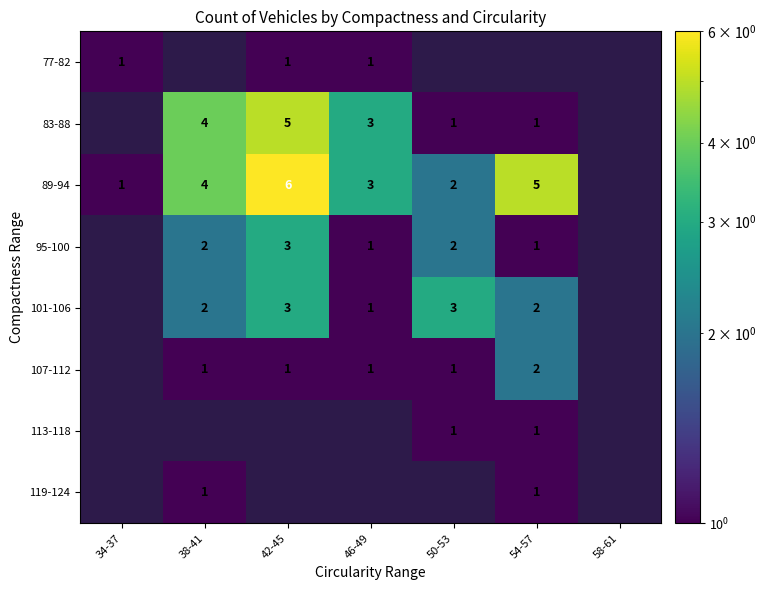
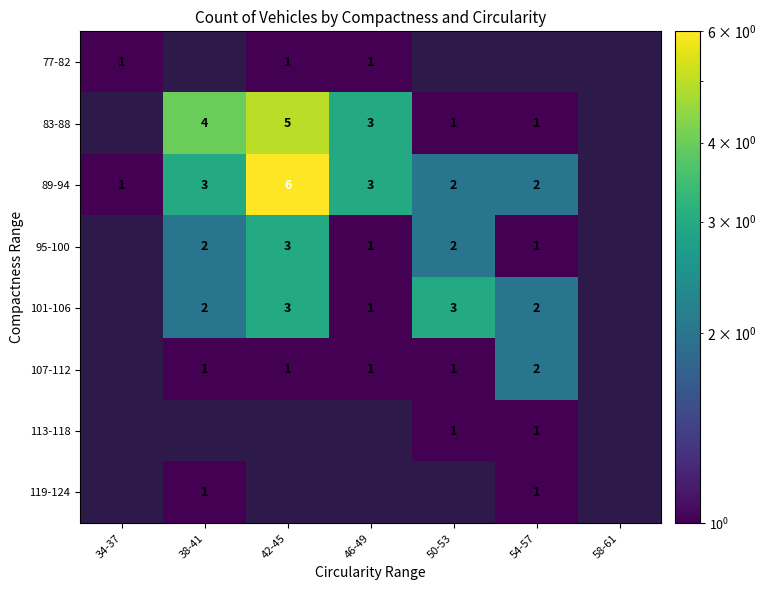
89-94, 38-41: 4 -> 3
89-94, 54-57: 5 -> 2
